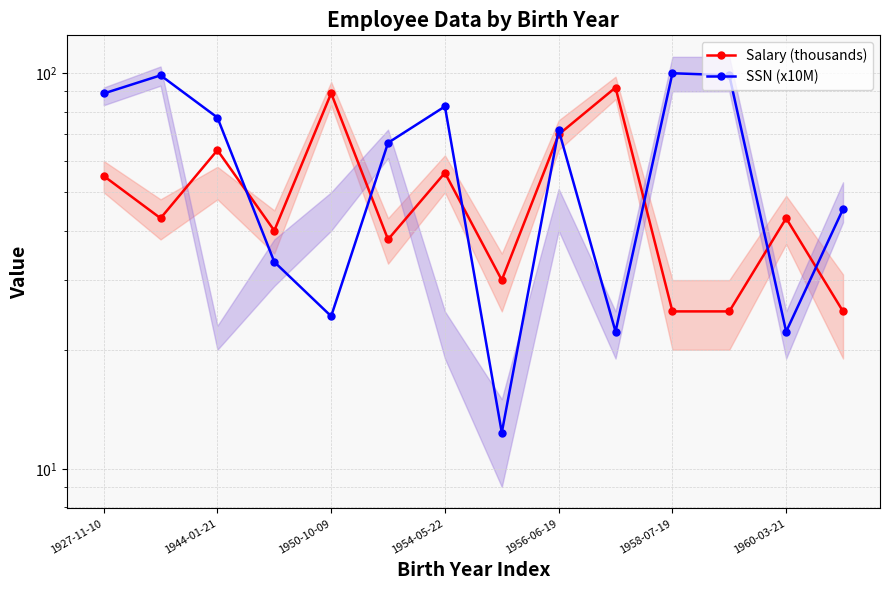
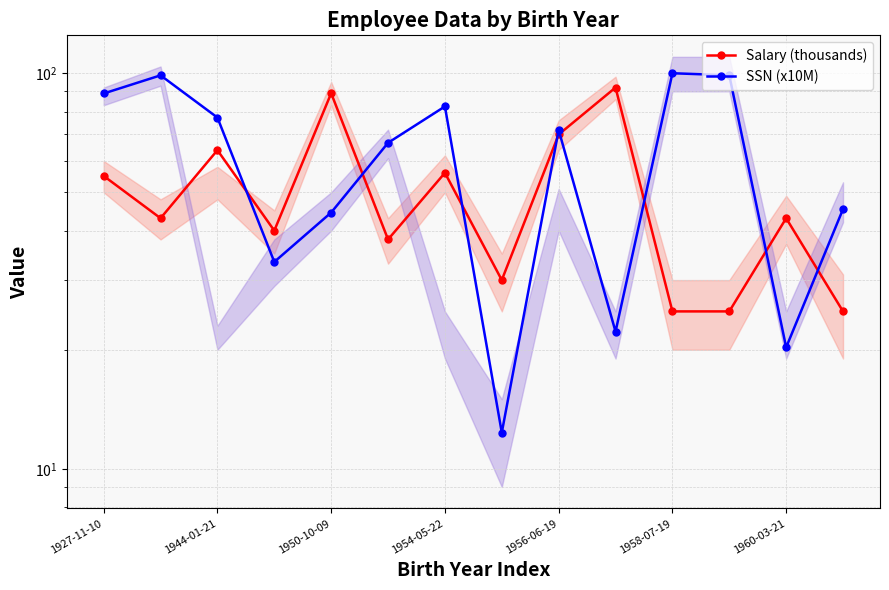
SSN (x10M), 1950-10-09: 24 -> 44
SSN (x10M), 1960-03-21: 22 -> 20
